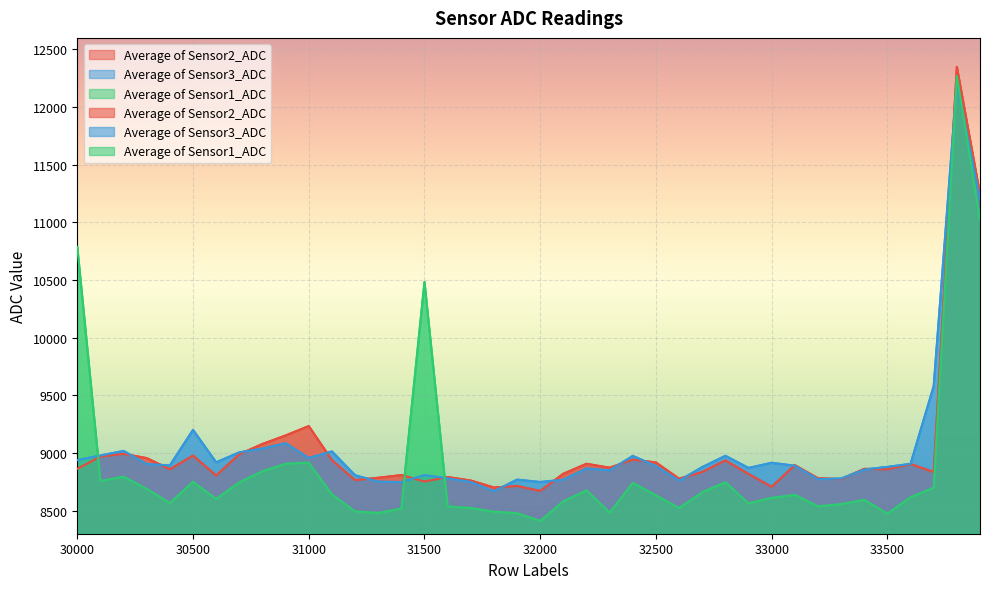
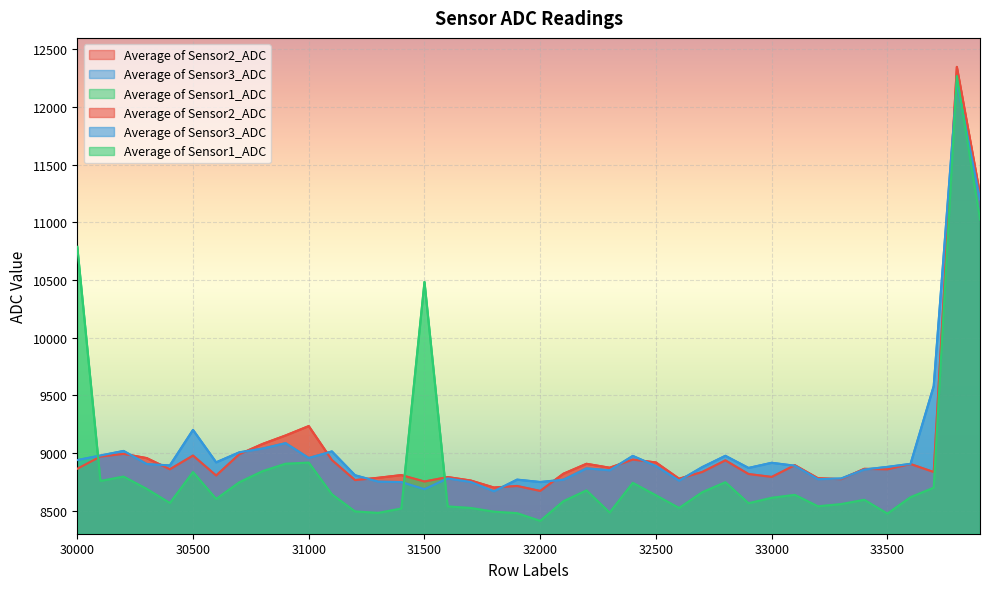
Average of Sensor1_ADC, 30500: 8750 -> 8840
Average of Sensor3_ADC, 31500: 8810 -> 8690
Average of Sensor2_ADC, 33000: 8710 -> 8790
